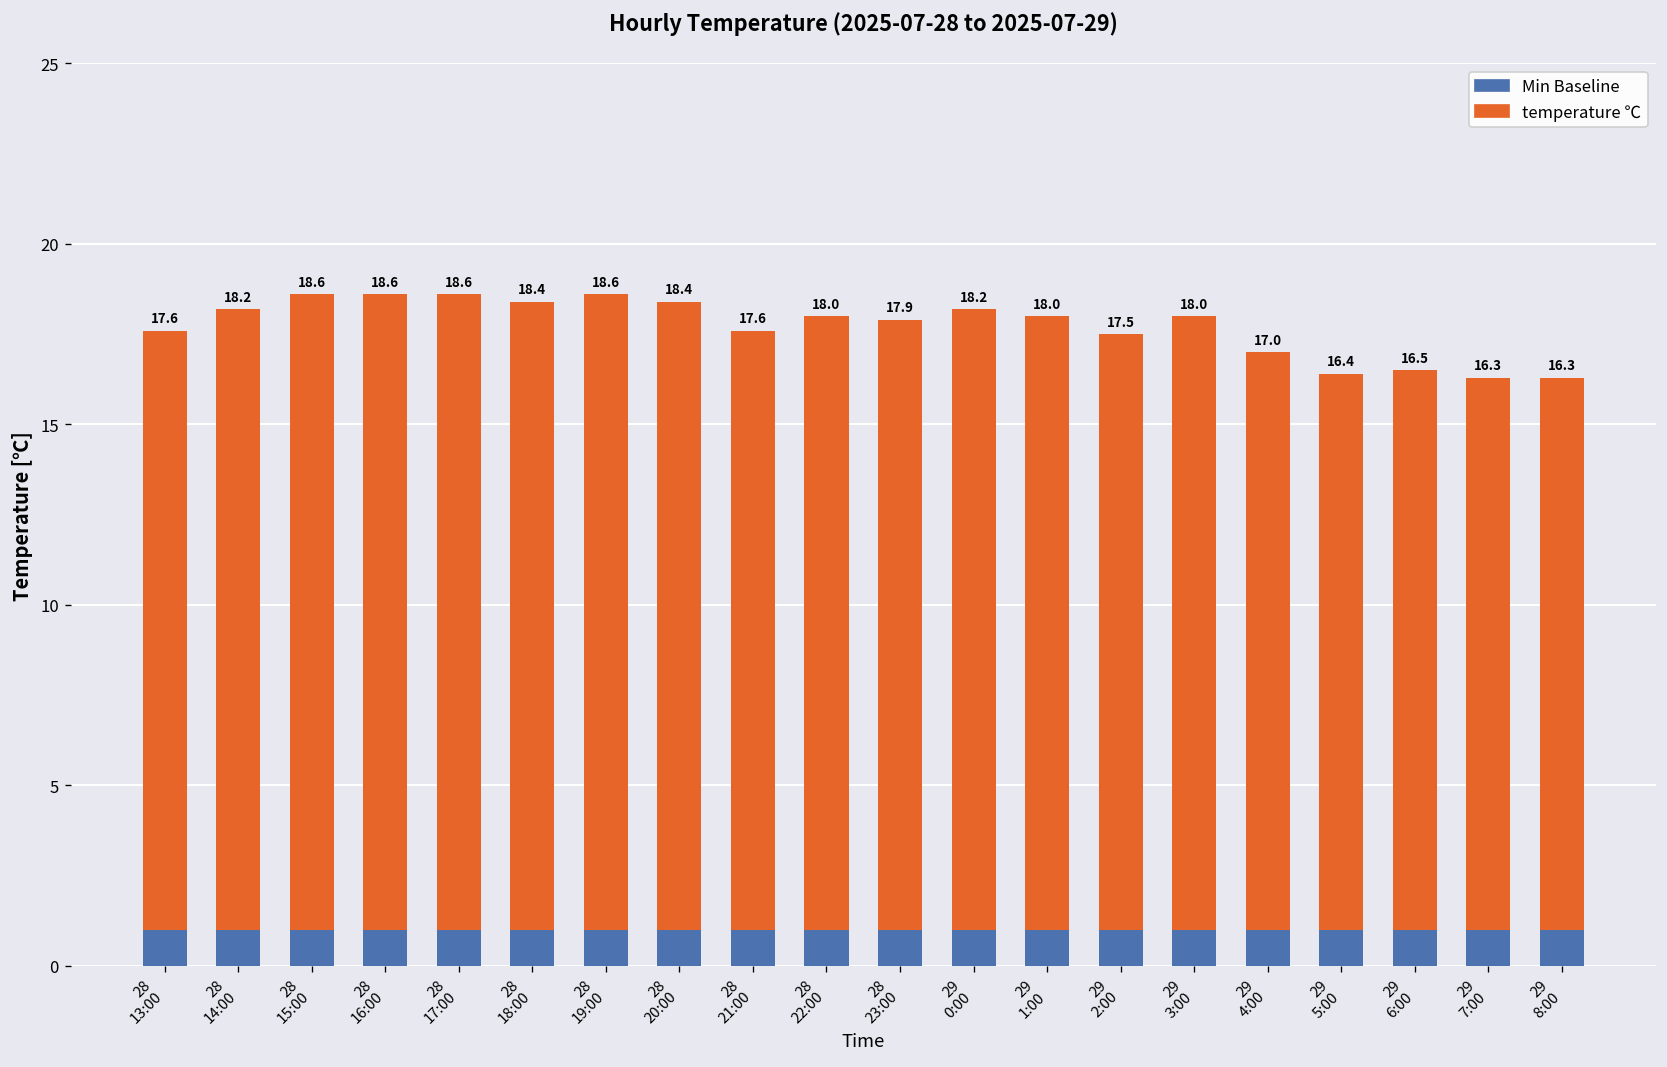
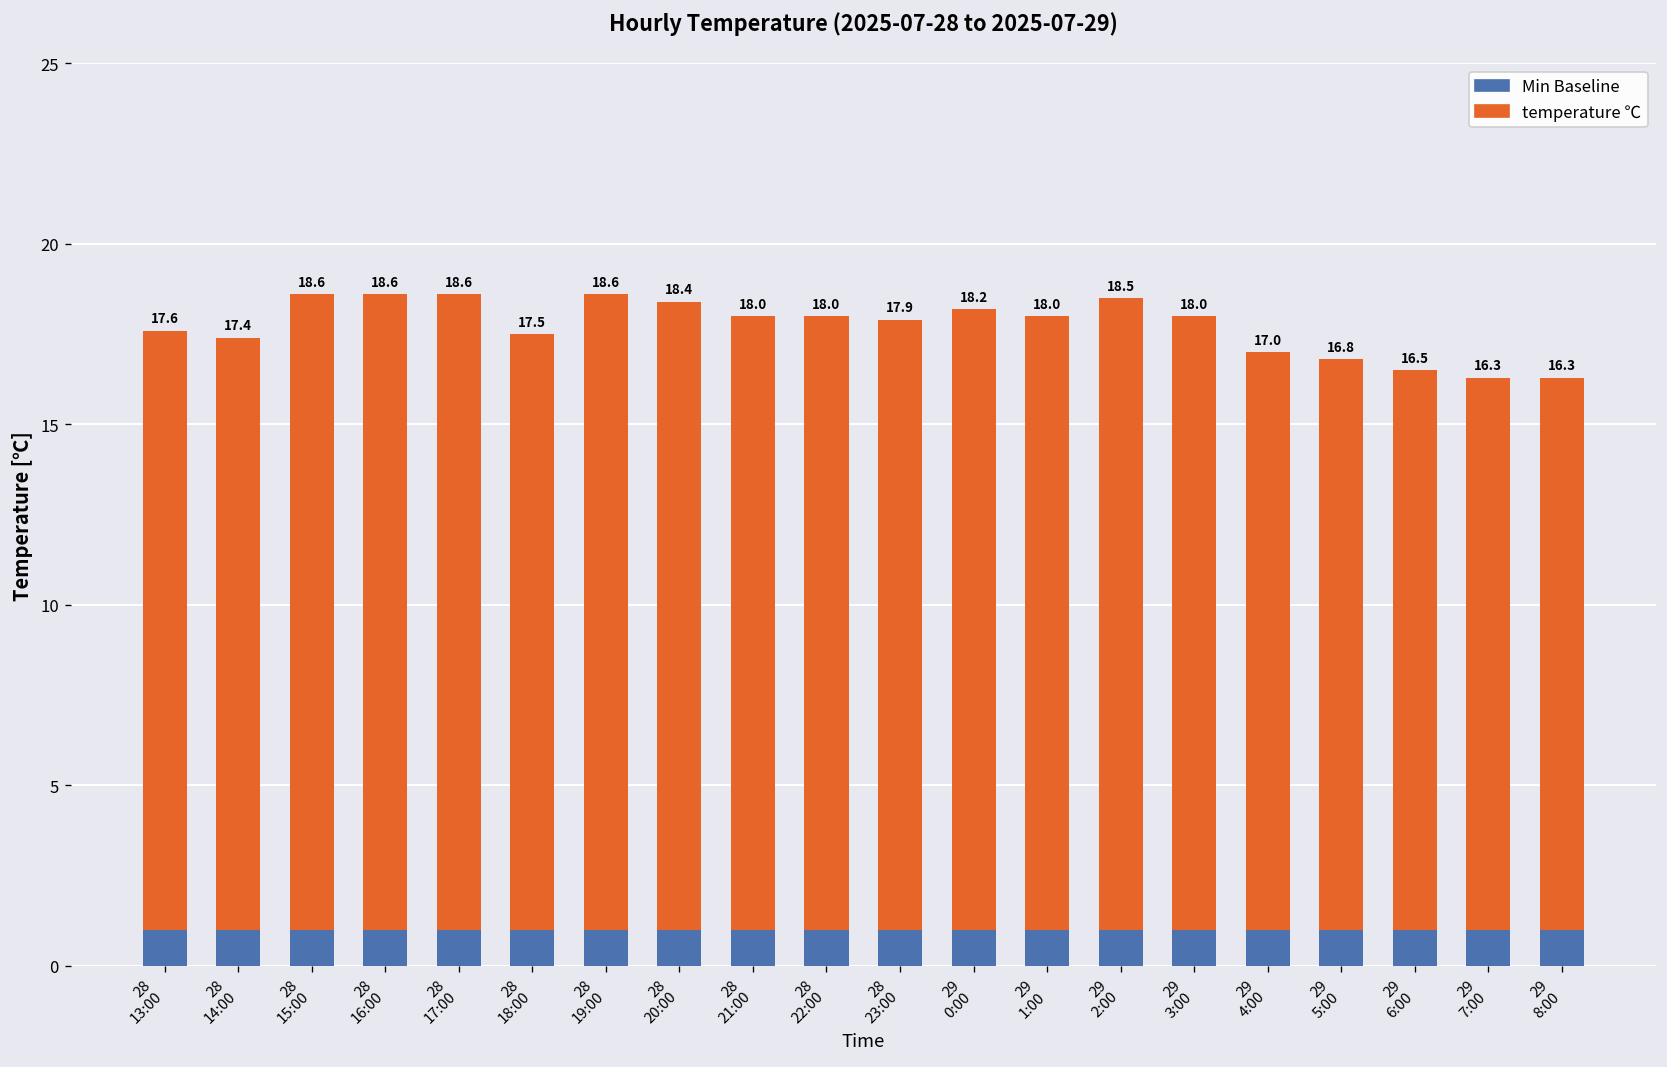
temperature ℃, 28 14:00: 18.2 -> 17.4
temperature ℃, 28 18:00: 18.4 -> 17.5
temperature ℃, 28 21:00: 17.6 -> 18.0
temperature ℃, 29 2:00: 17.5 -> 18.5
temperature ℃, 29 5:00: 16.4 -> 16.8
